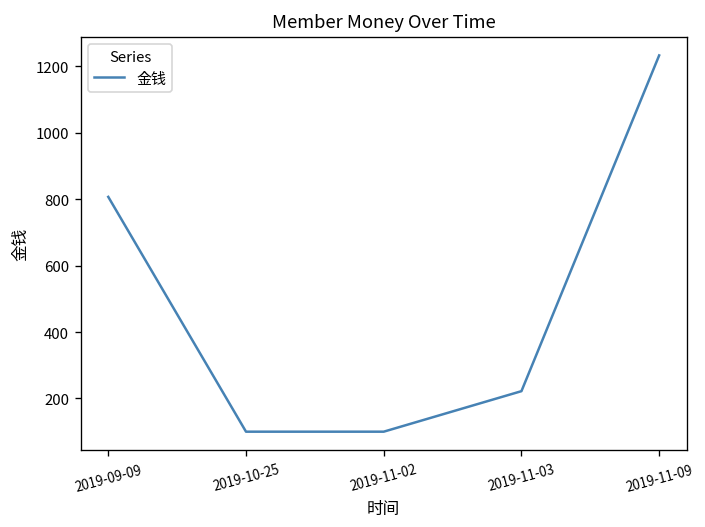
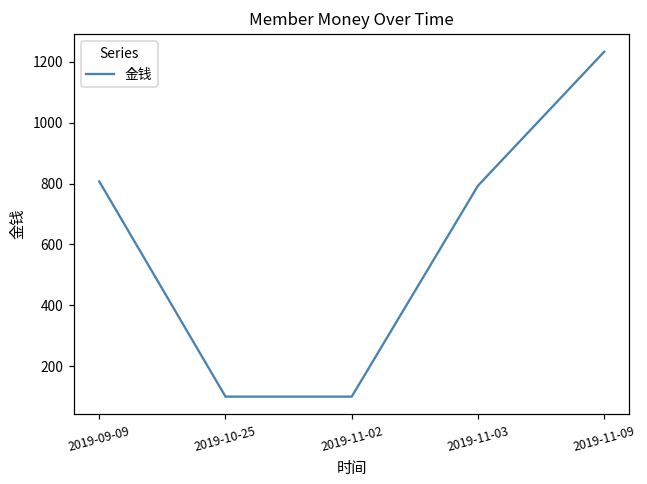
2019-11-03: 220 -> 790
